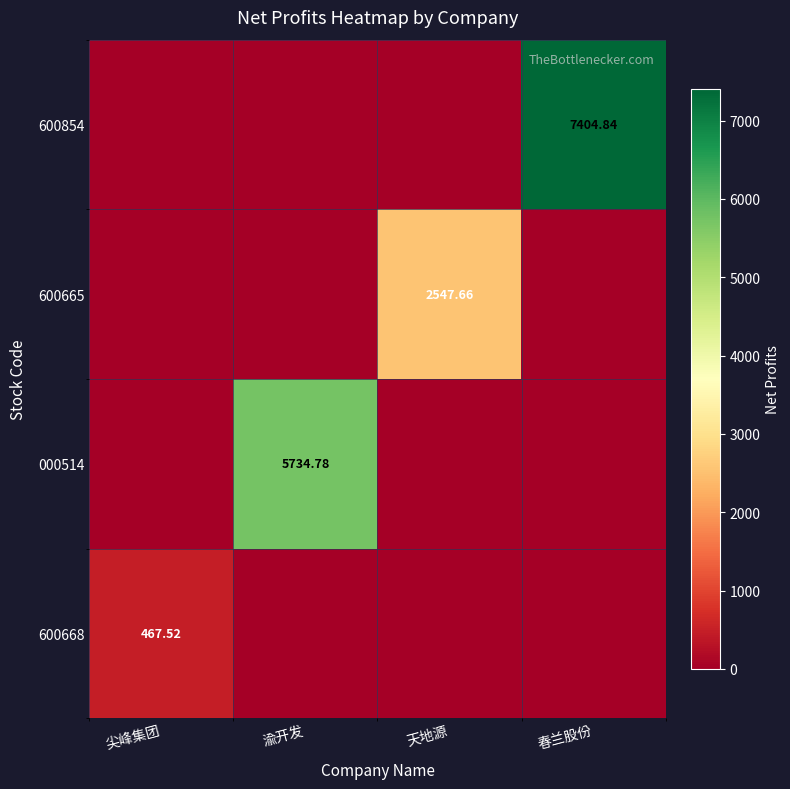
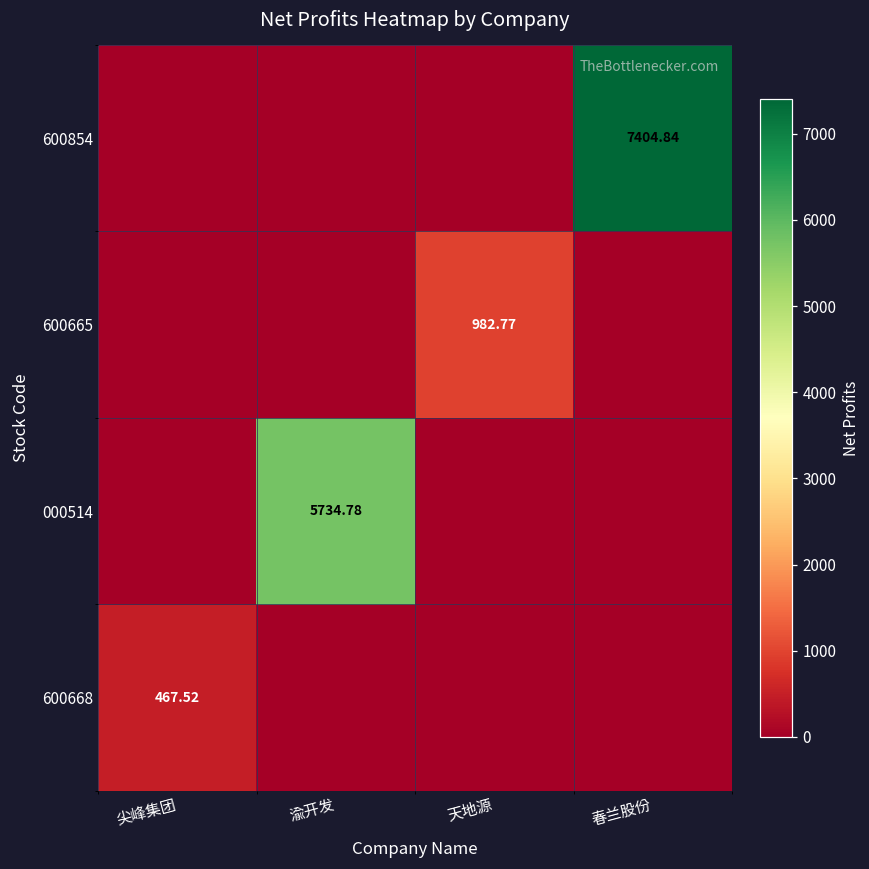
600665, 天地源: 2547.66 -> 982.77
